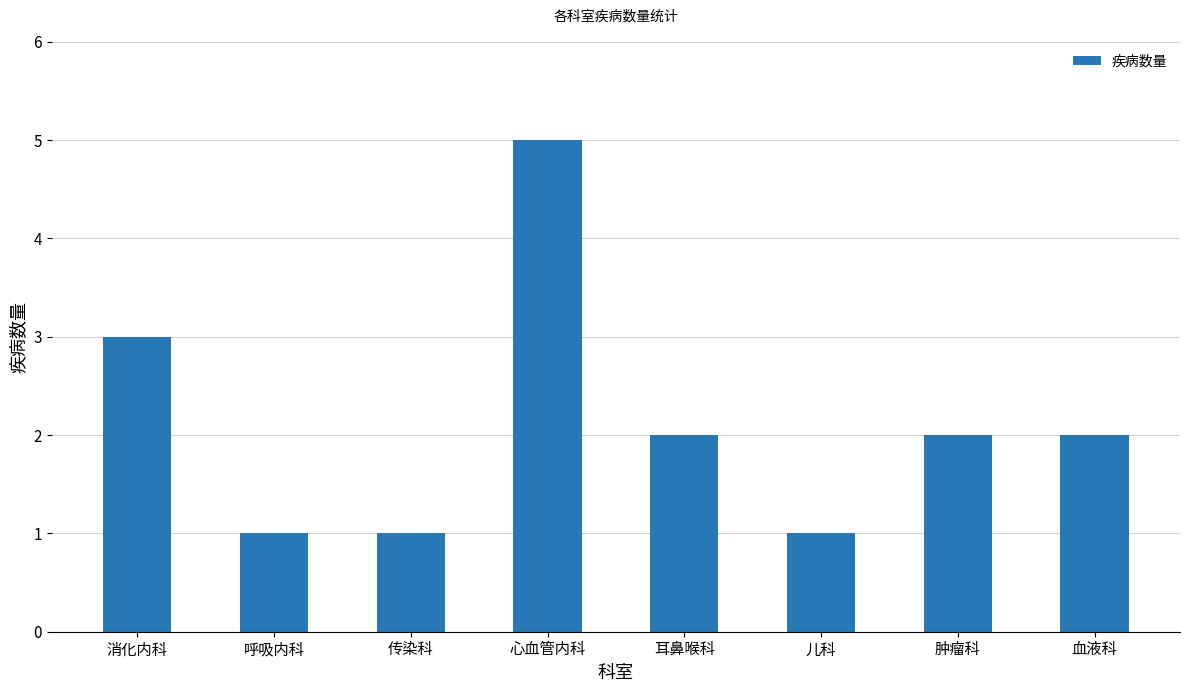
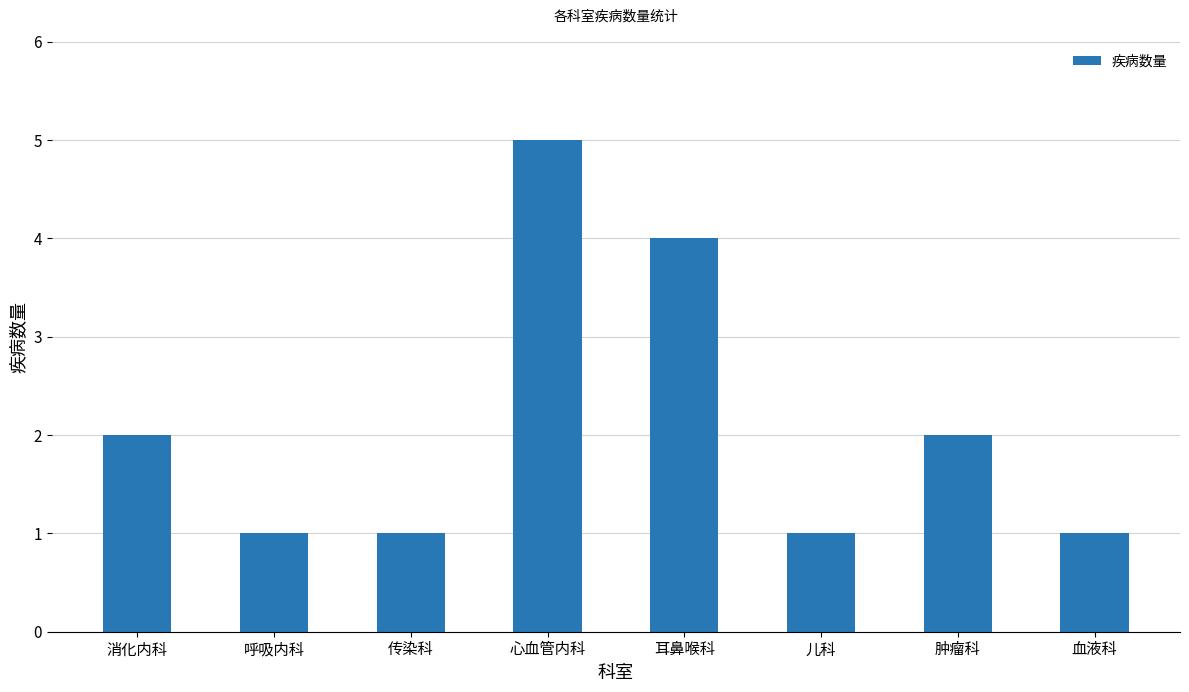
消化内科: 3 -> 2
耳鼻喉科: 2 -> 4
血液科: 2 -> 1
